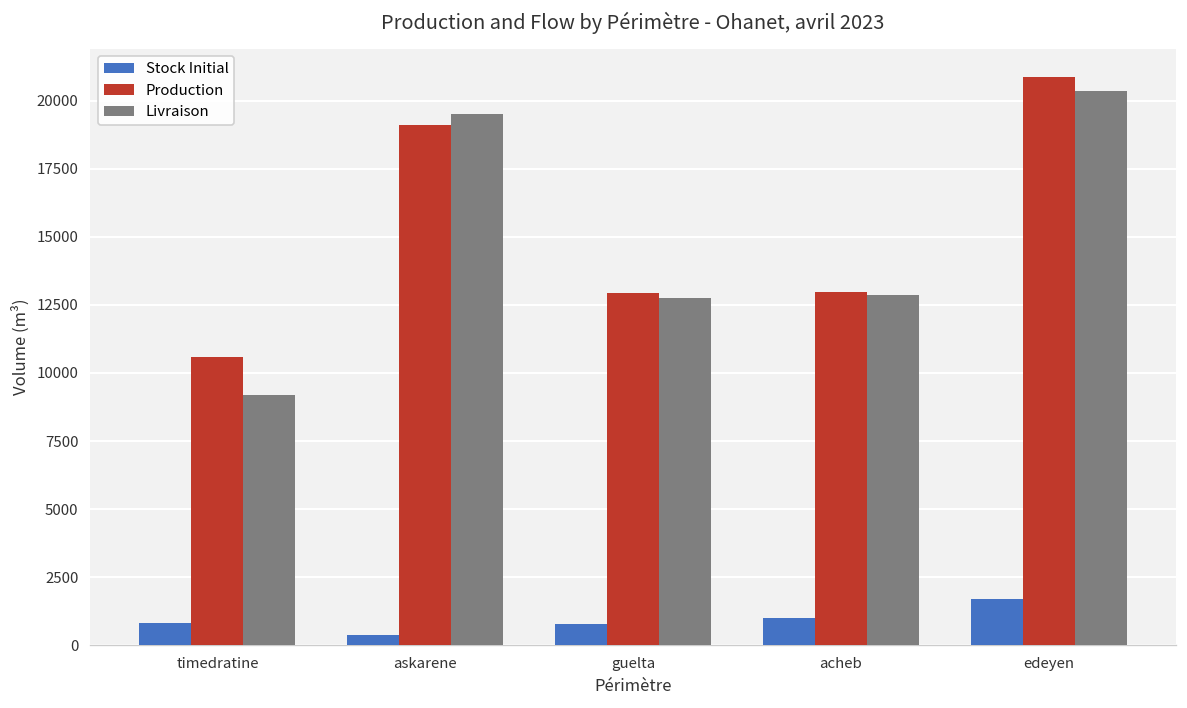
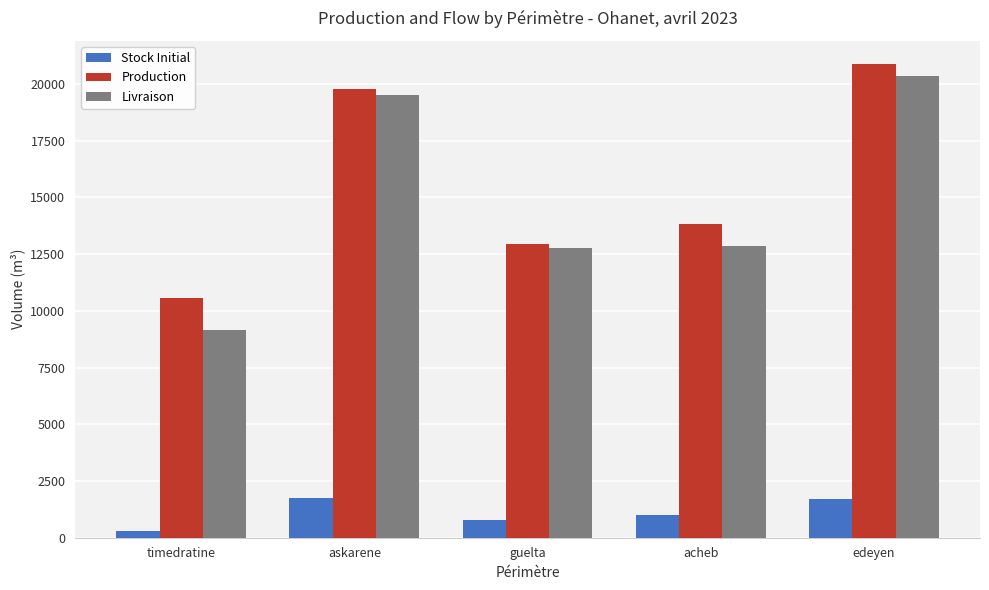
Stock Initial, timedratine: 800 -> 300
Stock Initial, askarene: 400 -> 1800
Production, askarene: 19100 -> 19800
Production, acheb: 13000 -> 13800
